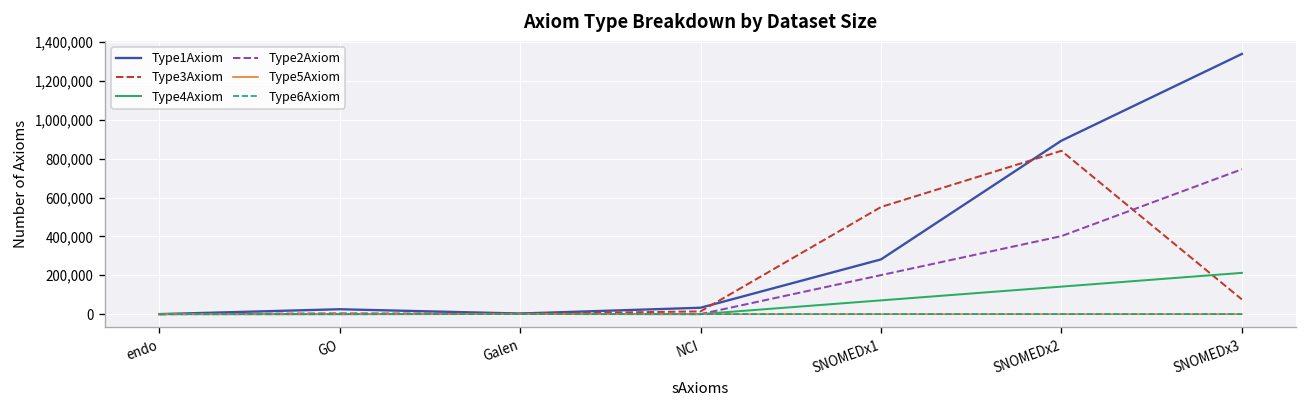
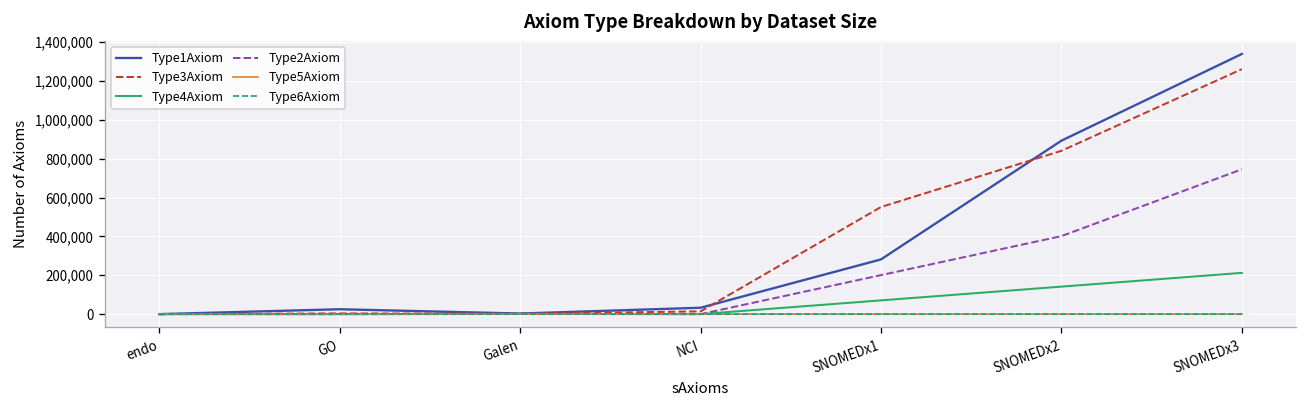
Type3Axiom, SNOMEDx3: 80,000 -> 1,260,000
